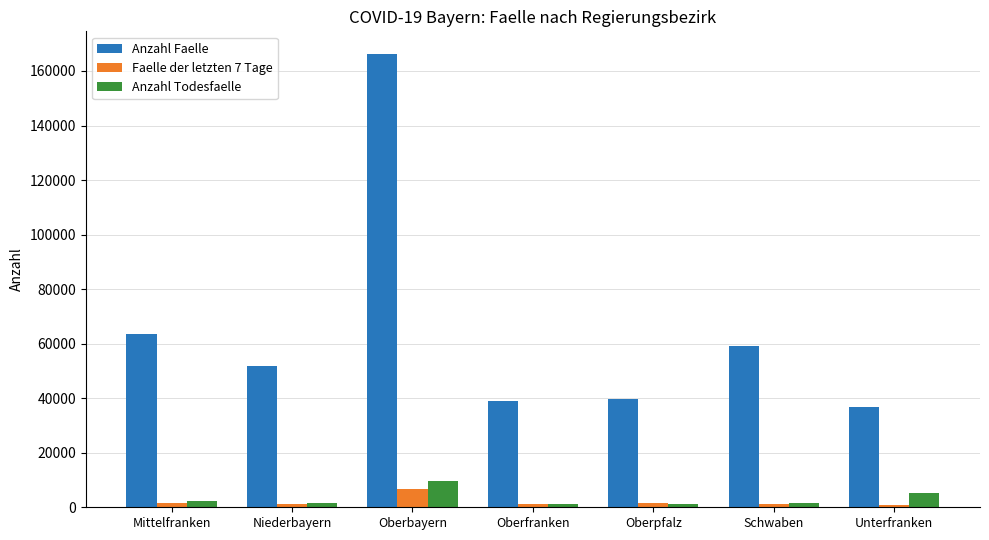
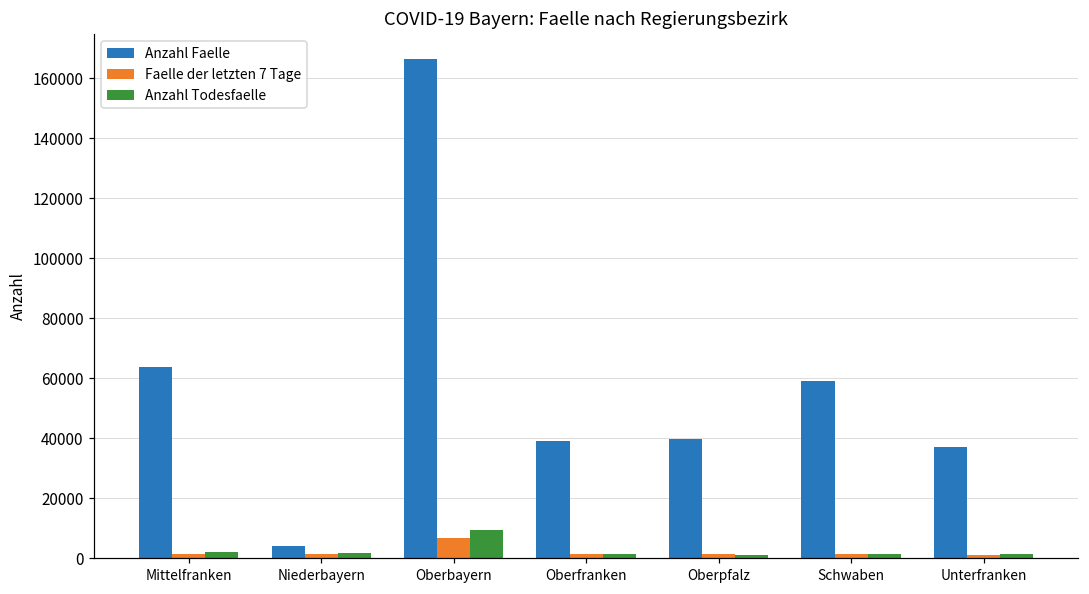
Anzahl Faelle, Niederbayern: 52000 -> 4000
Anzahl Todesfaelle, Unterfranken: 5000 -> 1000
